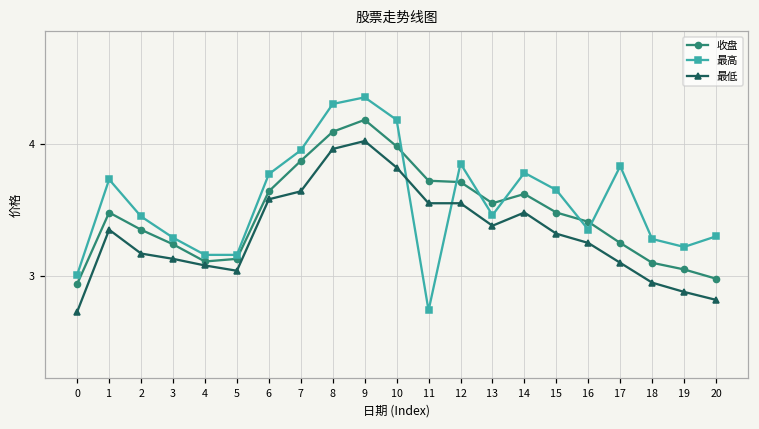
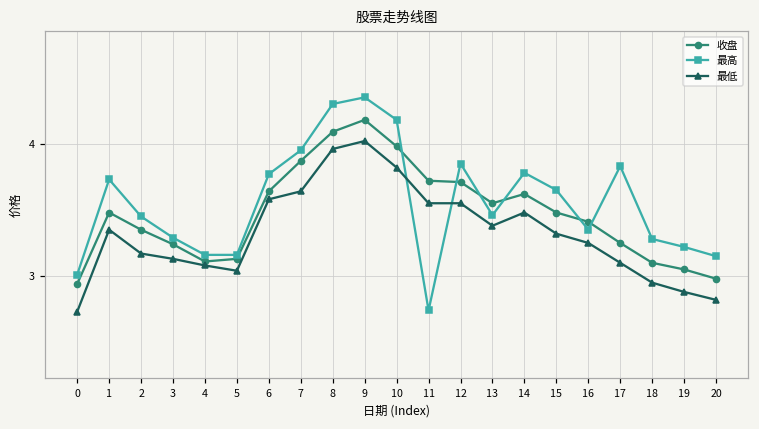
最高, 20: 3.30 -> 3.15
